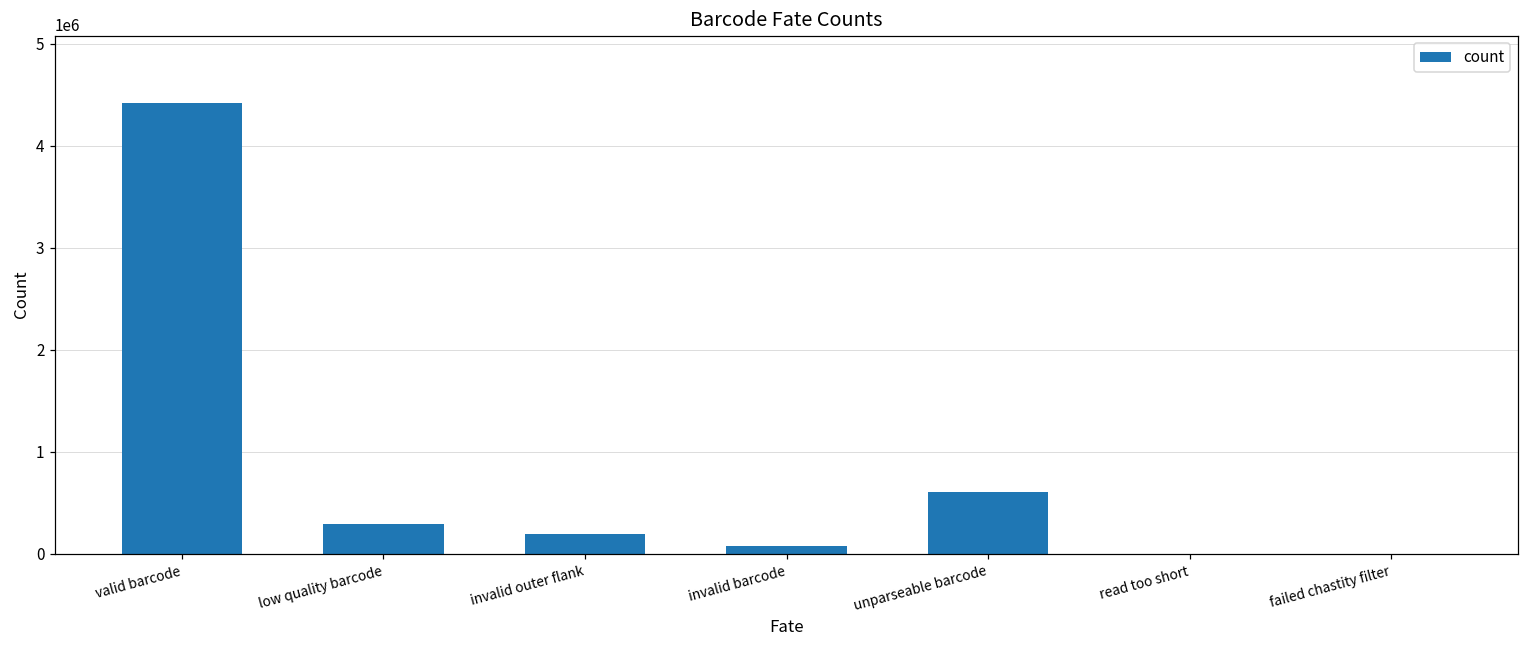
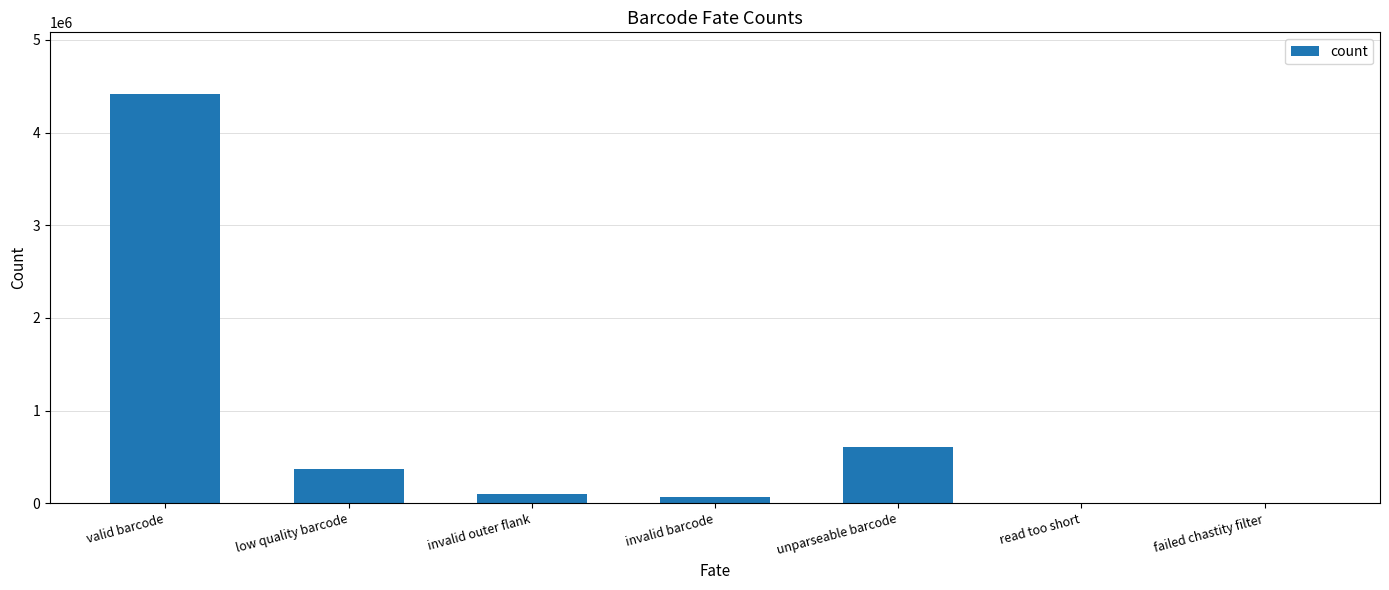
low quality barcode: 300000 -> 400000
invalid outer flank: 200000 -> 100000
